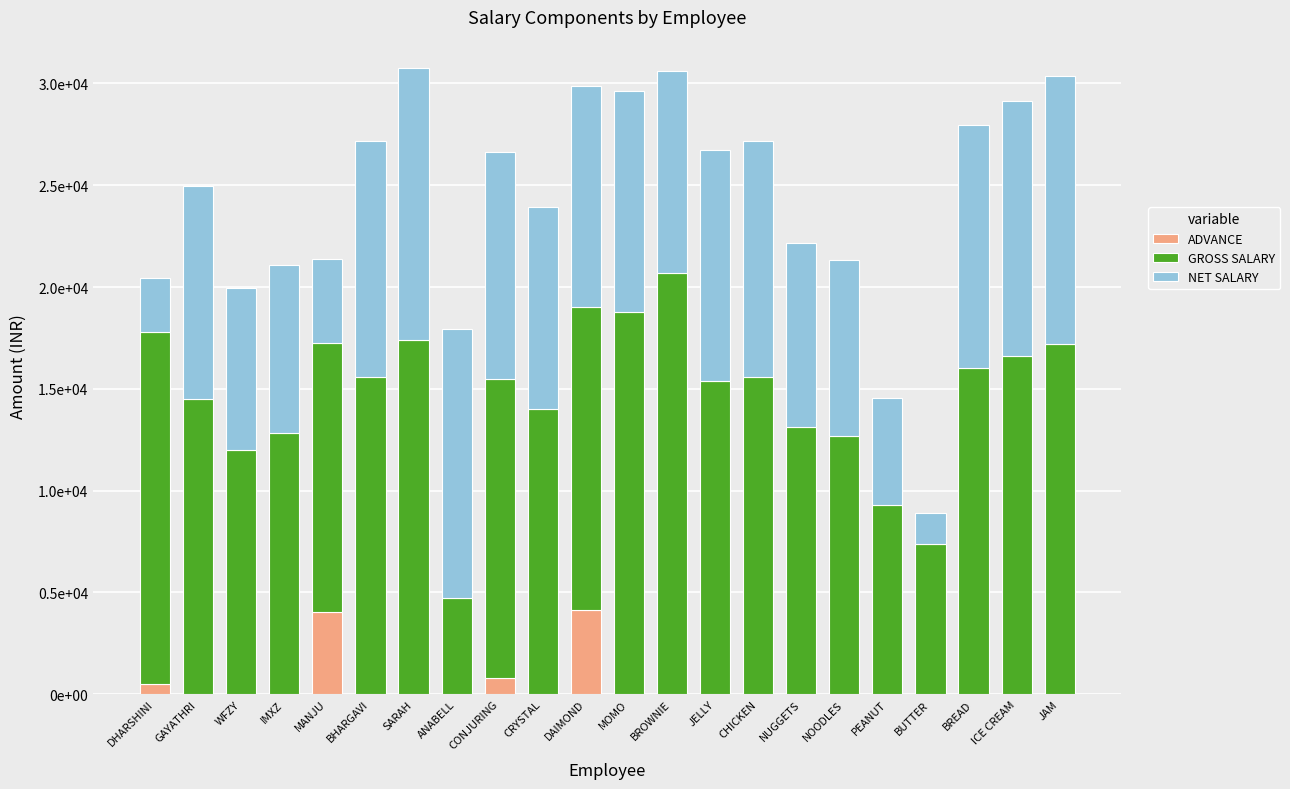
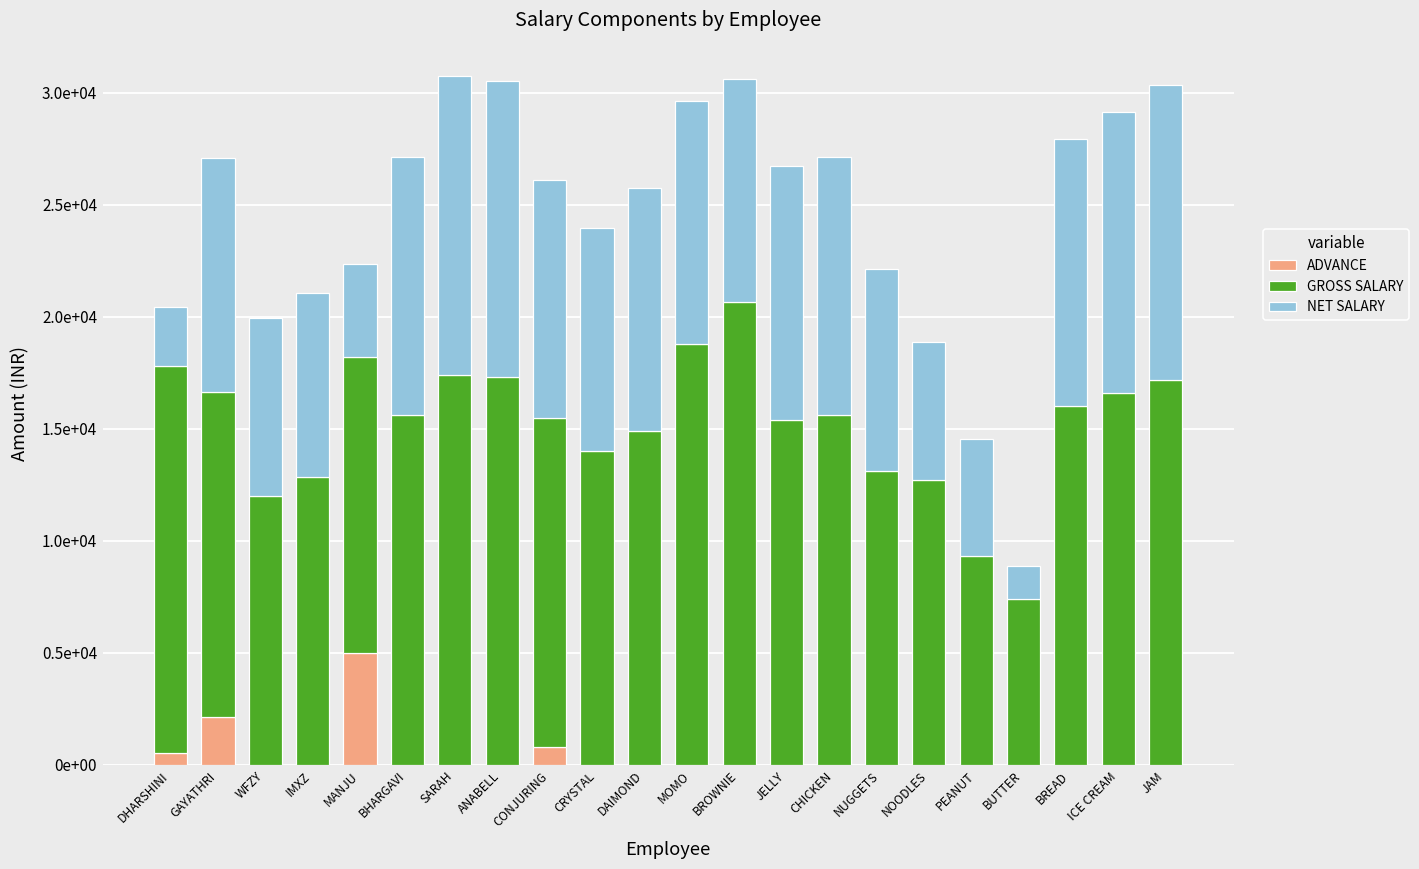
ADVANCE, GAYATHRI: 0 -> 2100
ADVANCE, MANJU: 4000 -> 5000
GROSS SALARY, ANABELL: 4700 -> 17300
NET SALARY, CONJURING: 11200 -> 10700
ADVANCE, DAIMOND: 4100 -> 0
NET SALARY, NOODLES: 8700 -> 6200
